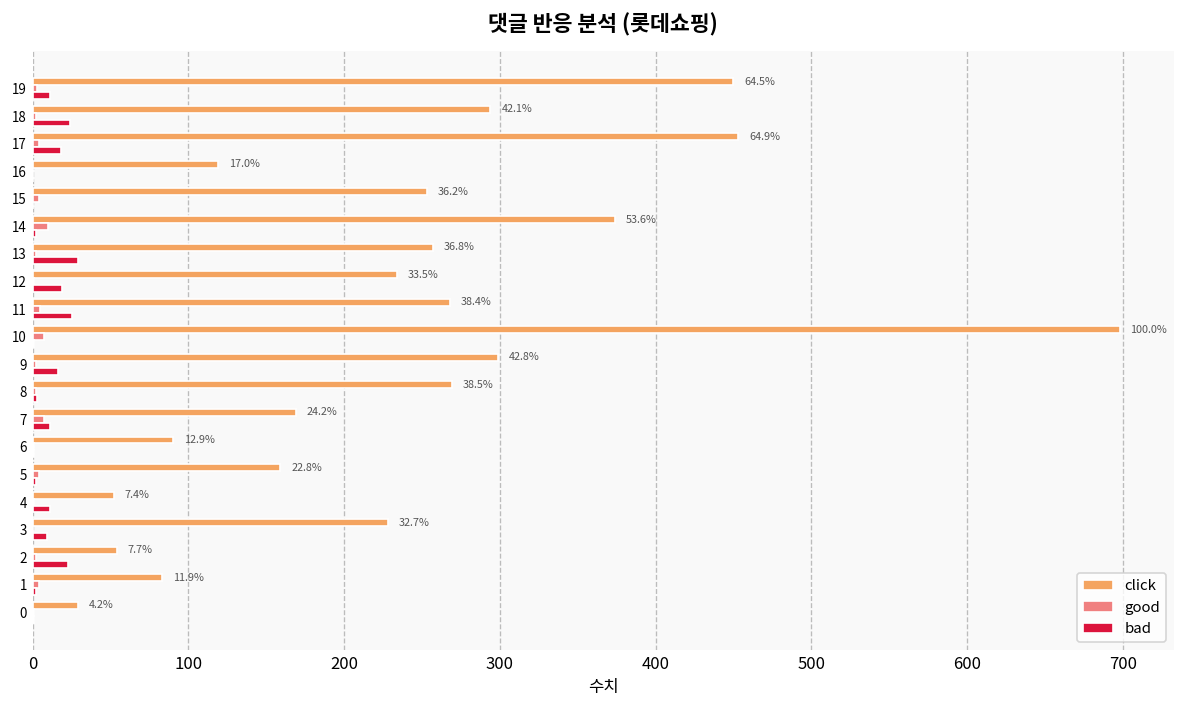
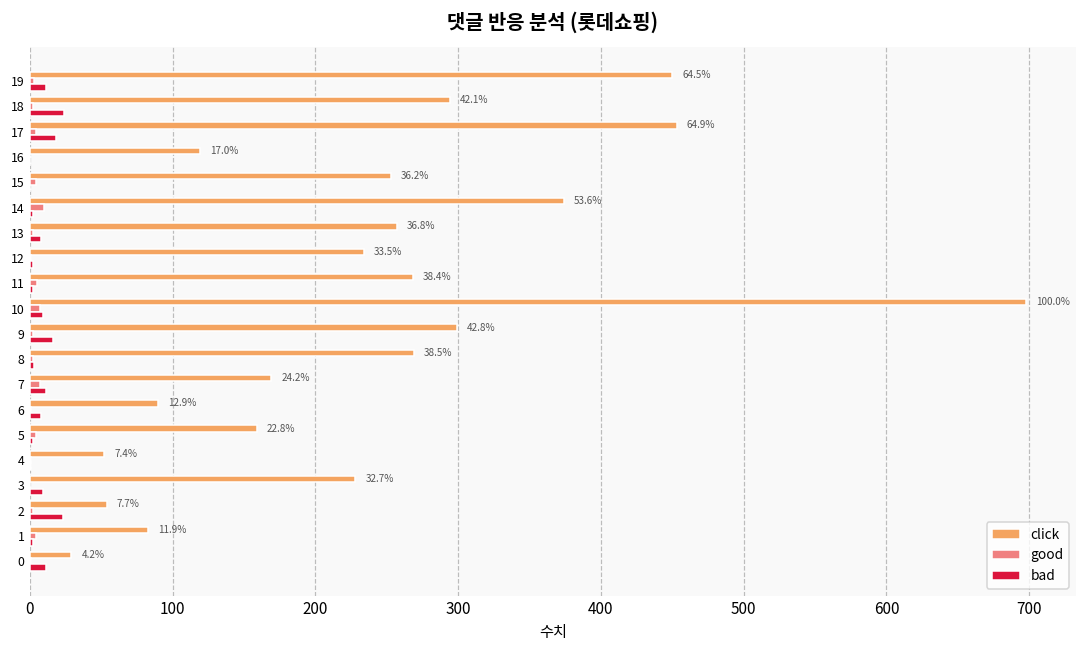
bad, 13: 29 -> 8
bad, 12: 19 -> 2
bad, 11: 25 -> 2
bad, 10: 1 -> 9
bad, 6: 1 -> 8
bad, 4: 11 -> 1
bad, 0: 1 -> 11
